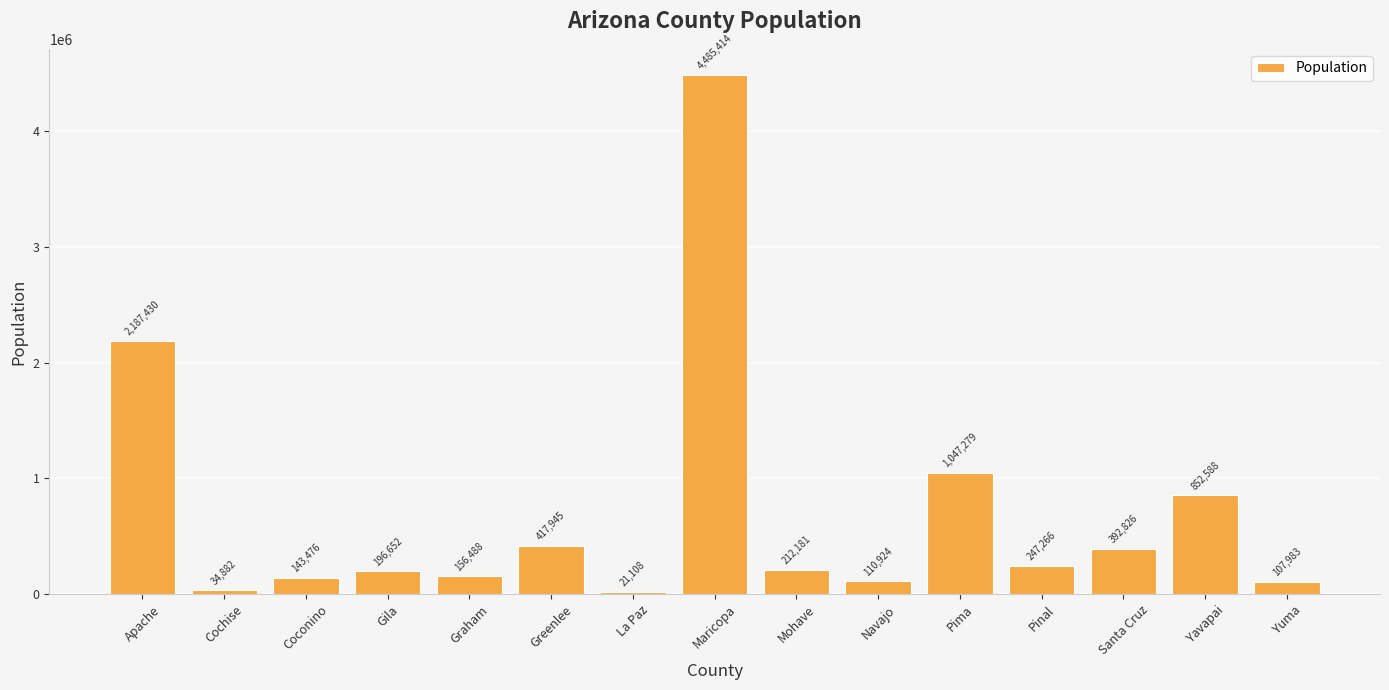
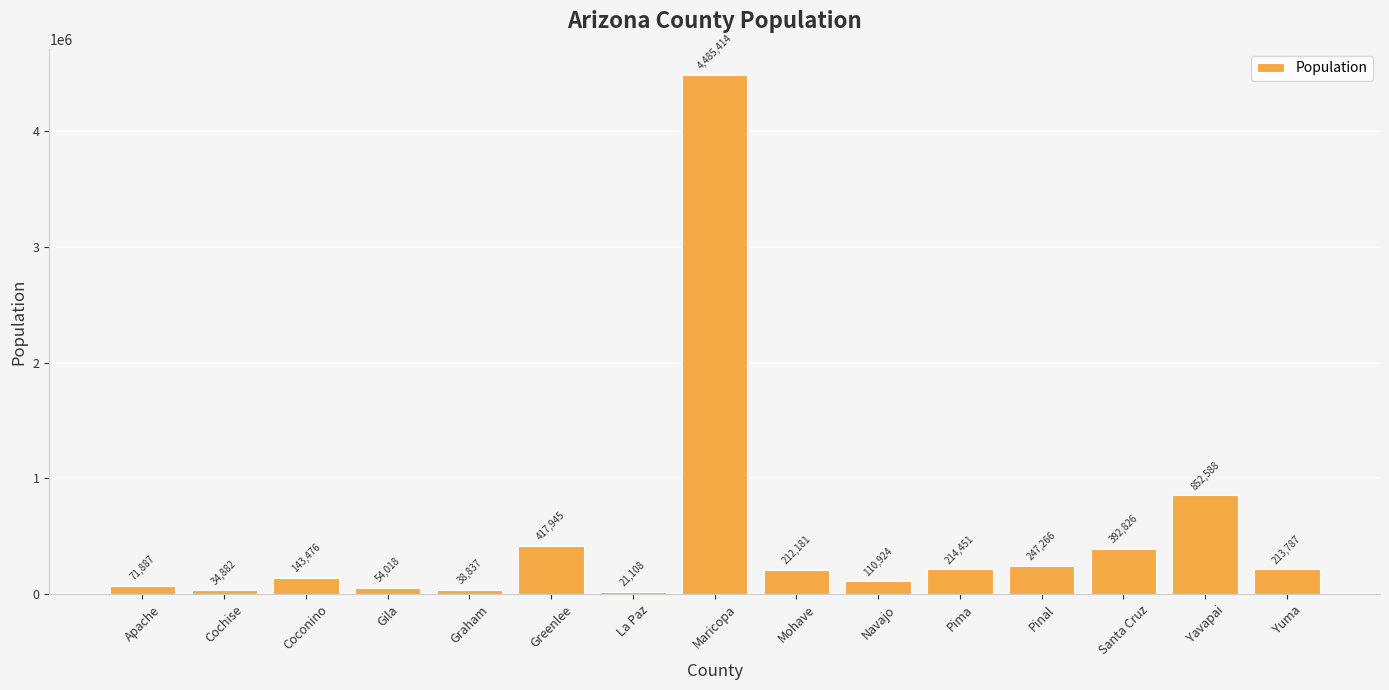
Apache: 2,187,430 -> 71,887
Gila: 196,652 -> 54,018
Graham: 156,488 -> 38,837
Pima: 1,047,279 -> 214,451
Yuma: 107,983 -> 213,787
